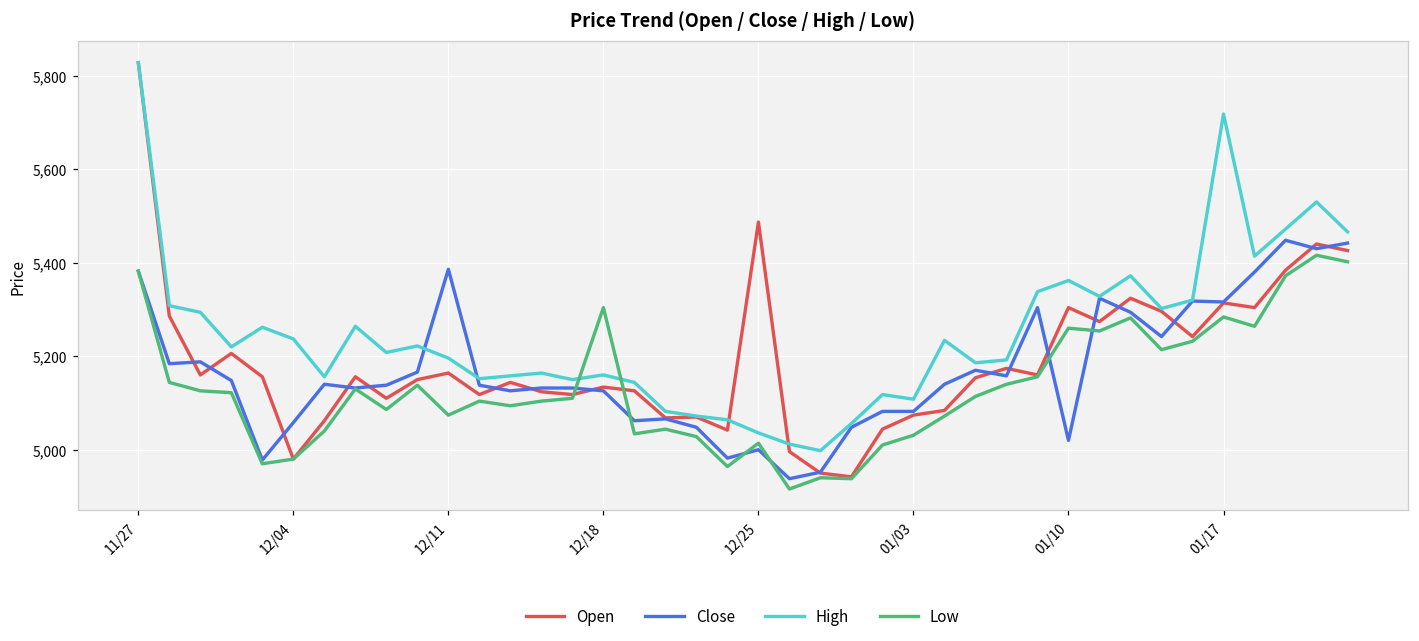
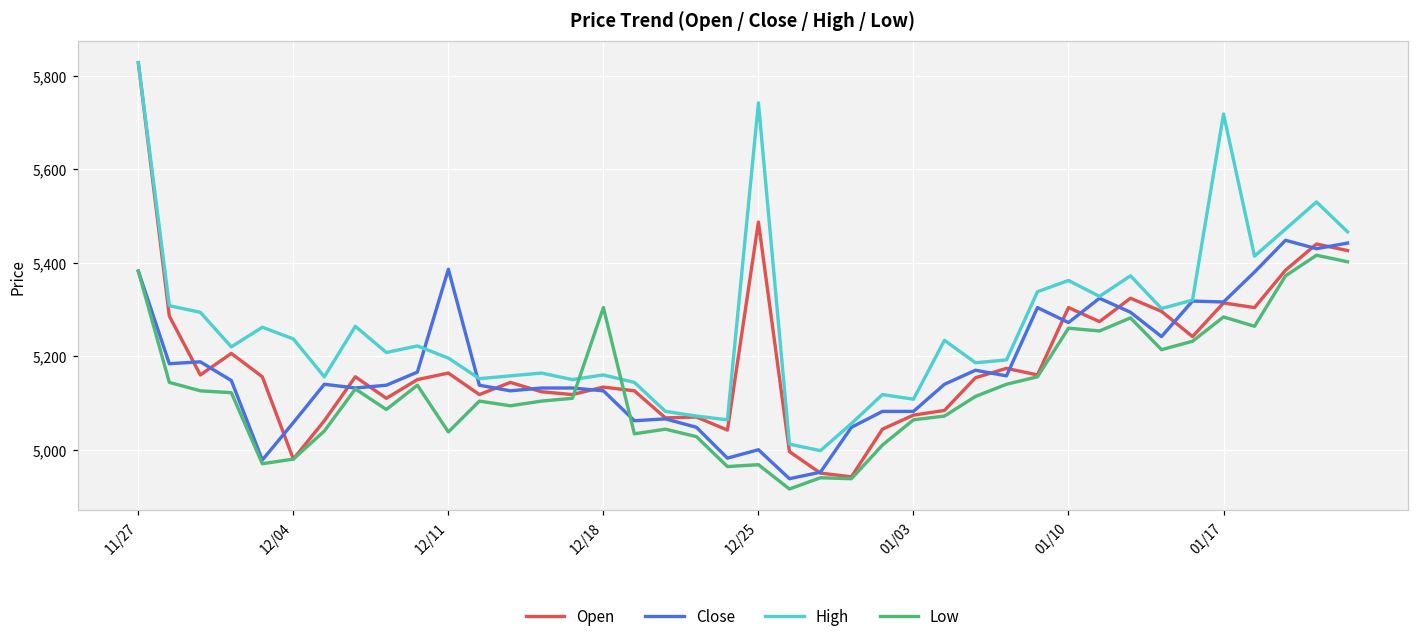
Low, 12/11: 5,070 -> 5,040
High, 12/25: 5,040 -> 5,740
Low, 12/25: 5,010 -> 4,970
Low, 01/03: 5,030 -> 5,060
Close, 01/10: 5,020 -> 5,270
